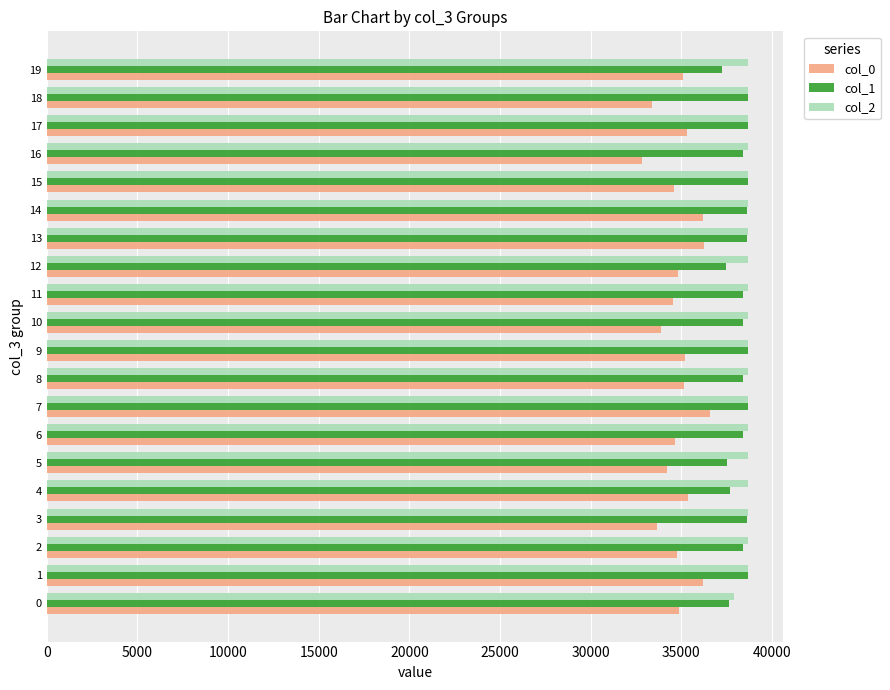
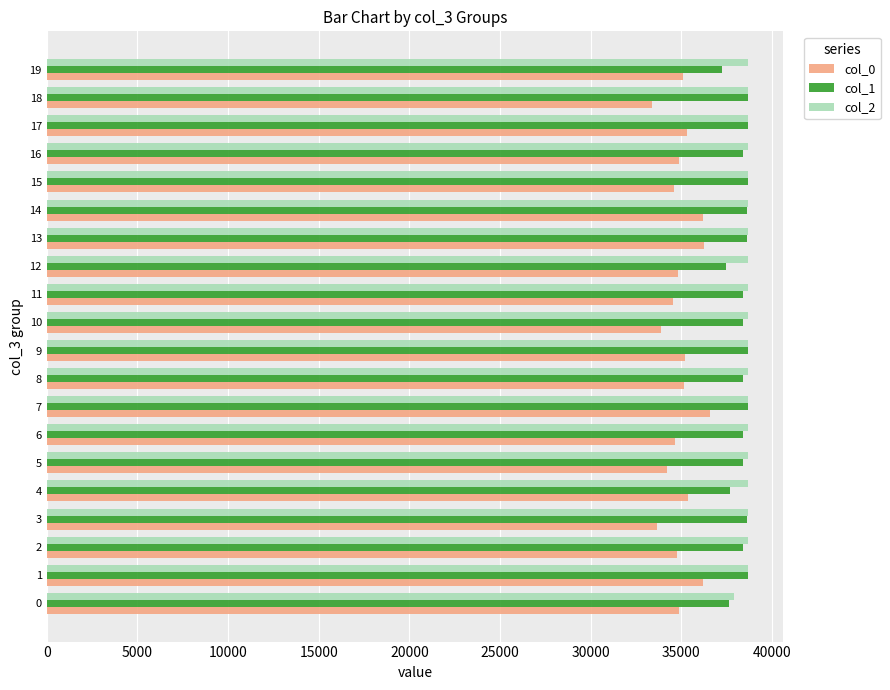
col_0, 16: 32800 -> 34900
col_1, 5: 37500 -> 38400
